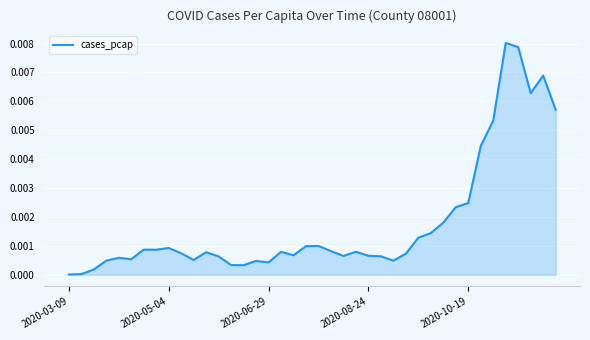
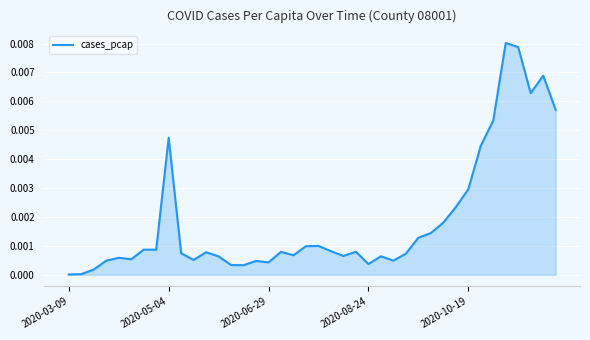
2020-05-04: 0.0009 -> 0.0047
2020-08-24: 0.0007 -> 0.0004
2020-10-19: 0.0025 -> 0.0030
